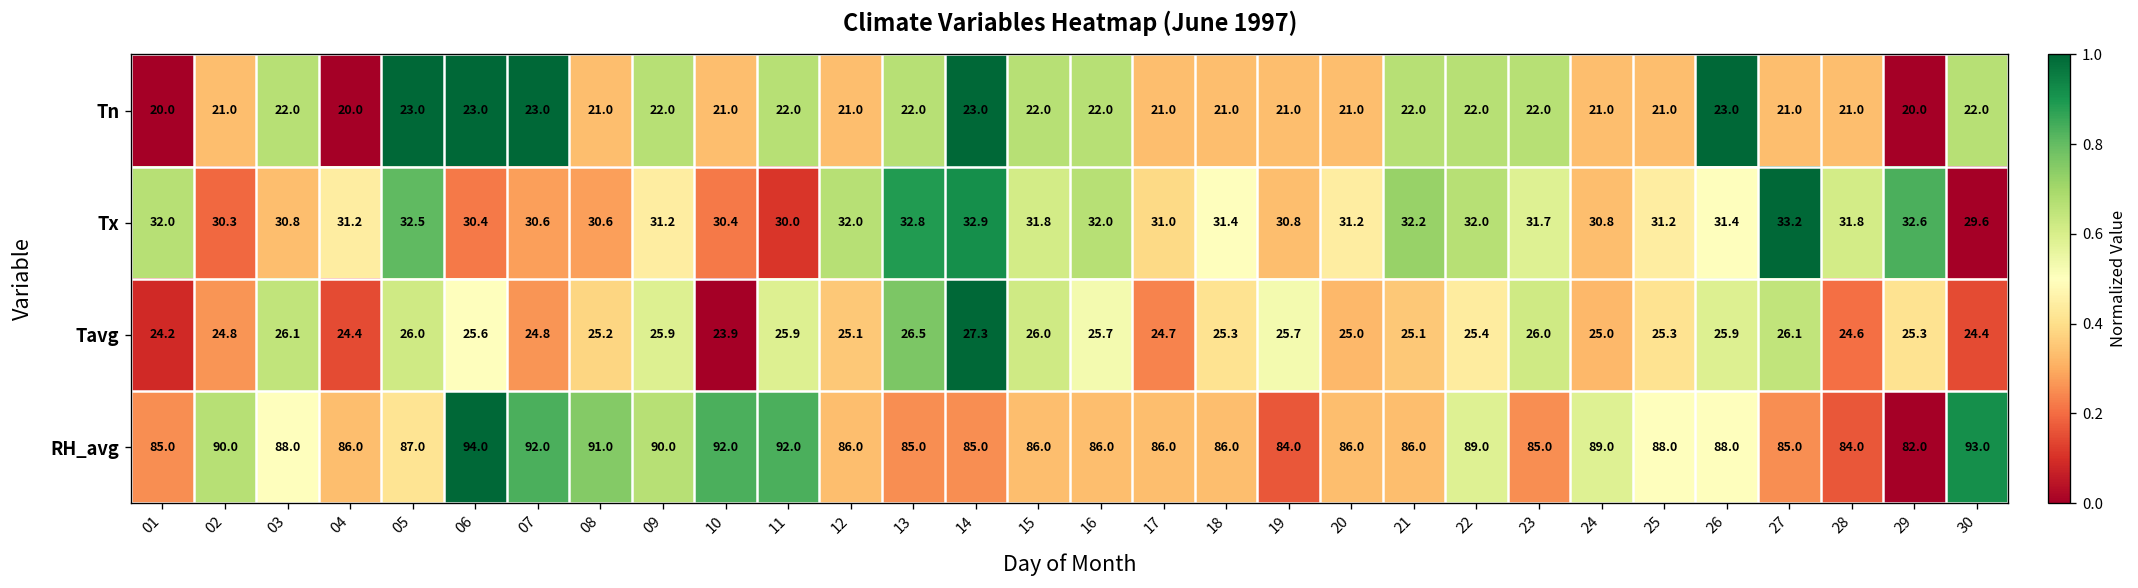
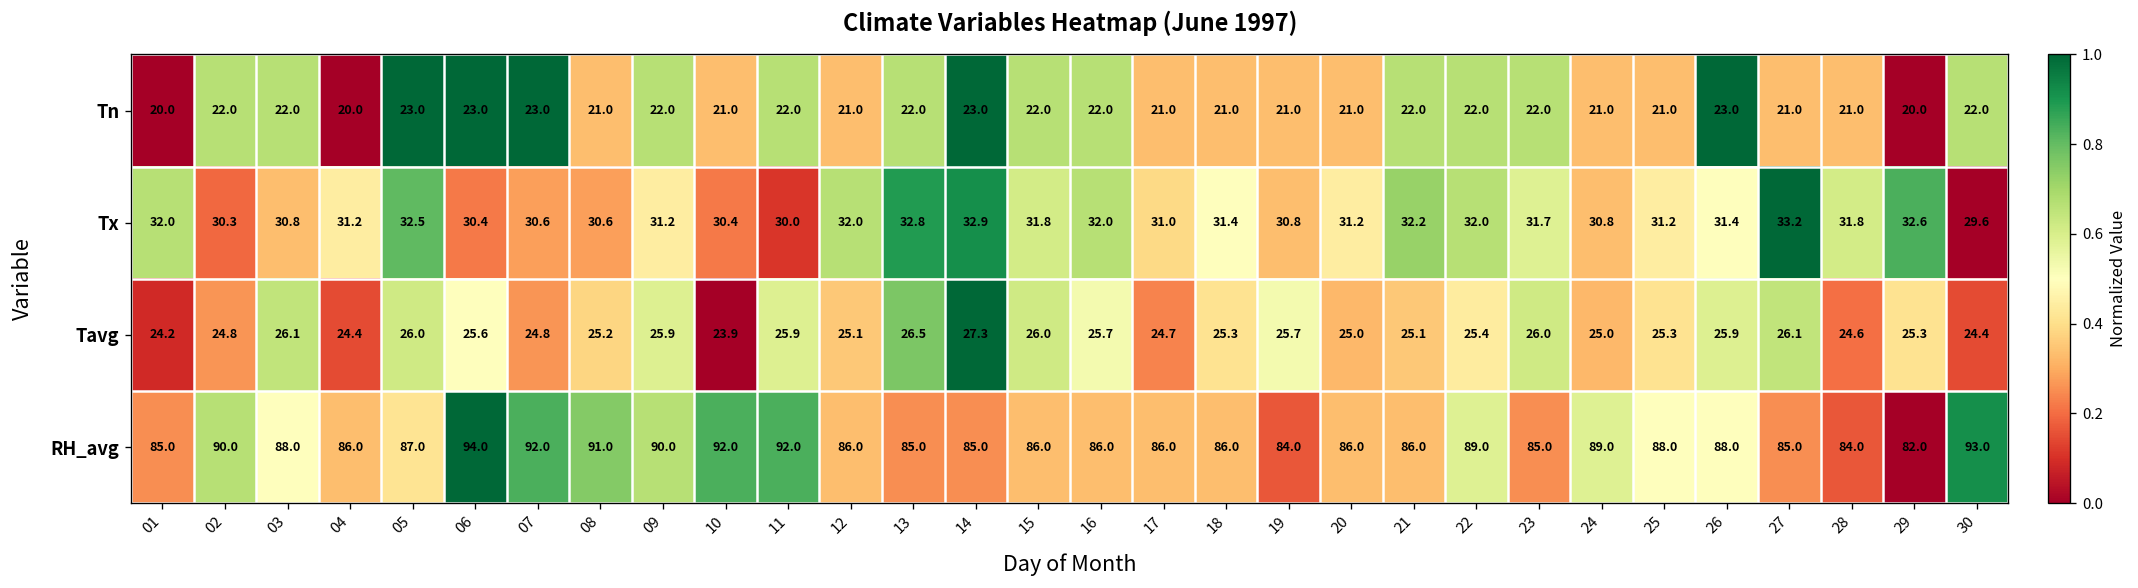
Tn, 02: 21.0 -> 22.0
